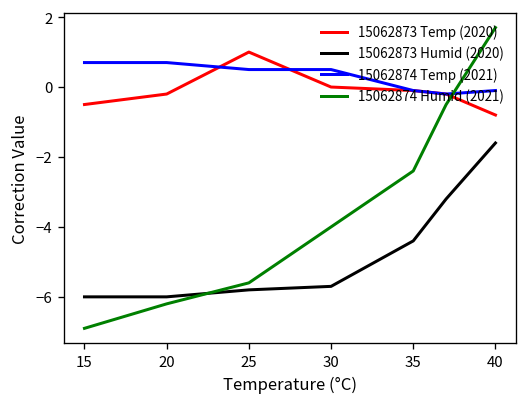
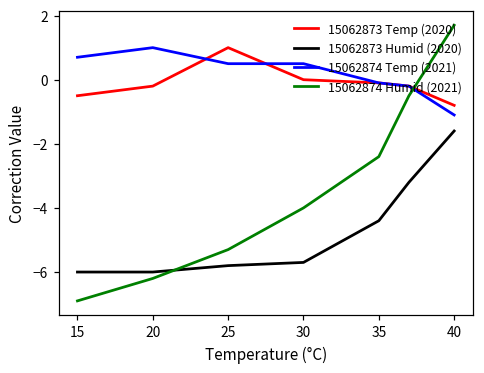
15062874 Temp (2021), 20: 0.7 -> 1.0
15062874 Humid (2021), 25: -5.6 -> -5.3
15062874 Temp (2021), 40: -0.1 -> -1.1
